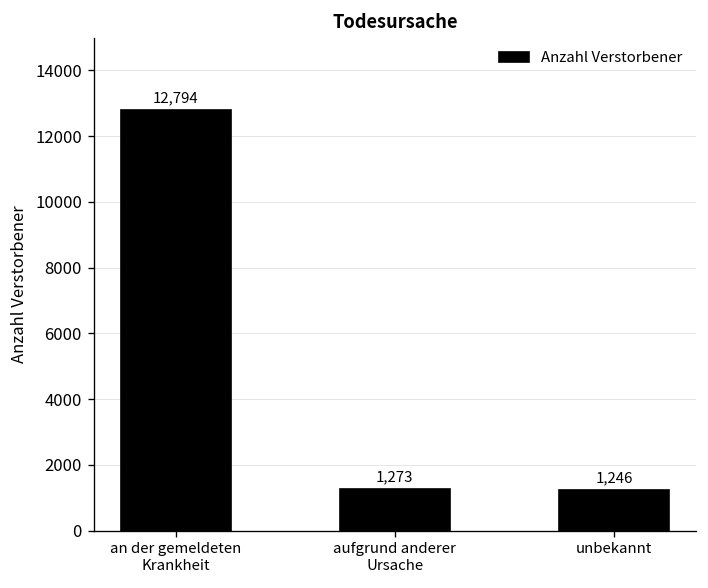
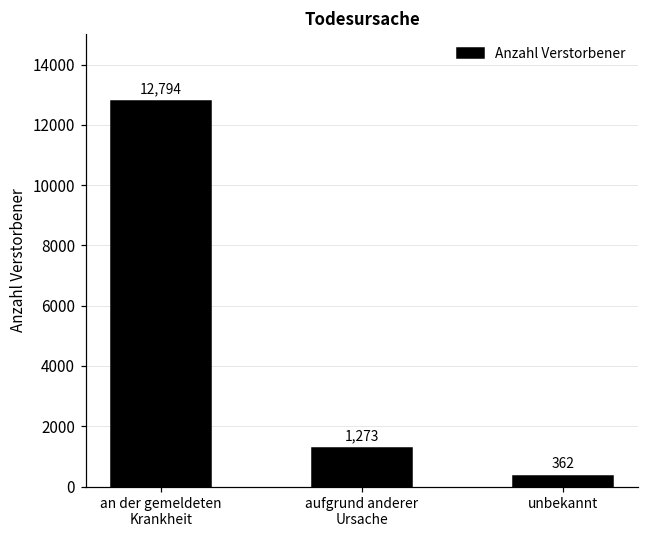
unbekannt: 1,246 -> 362
